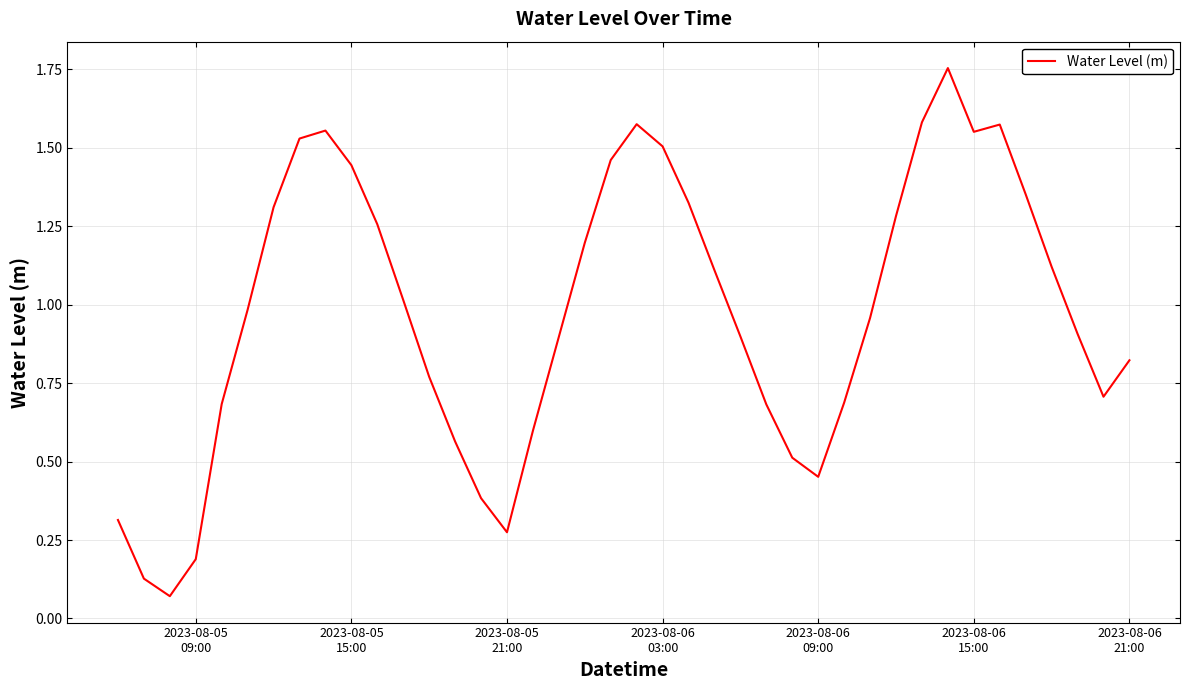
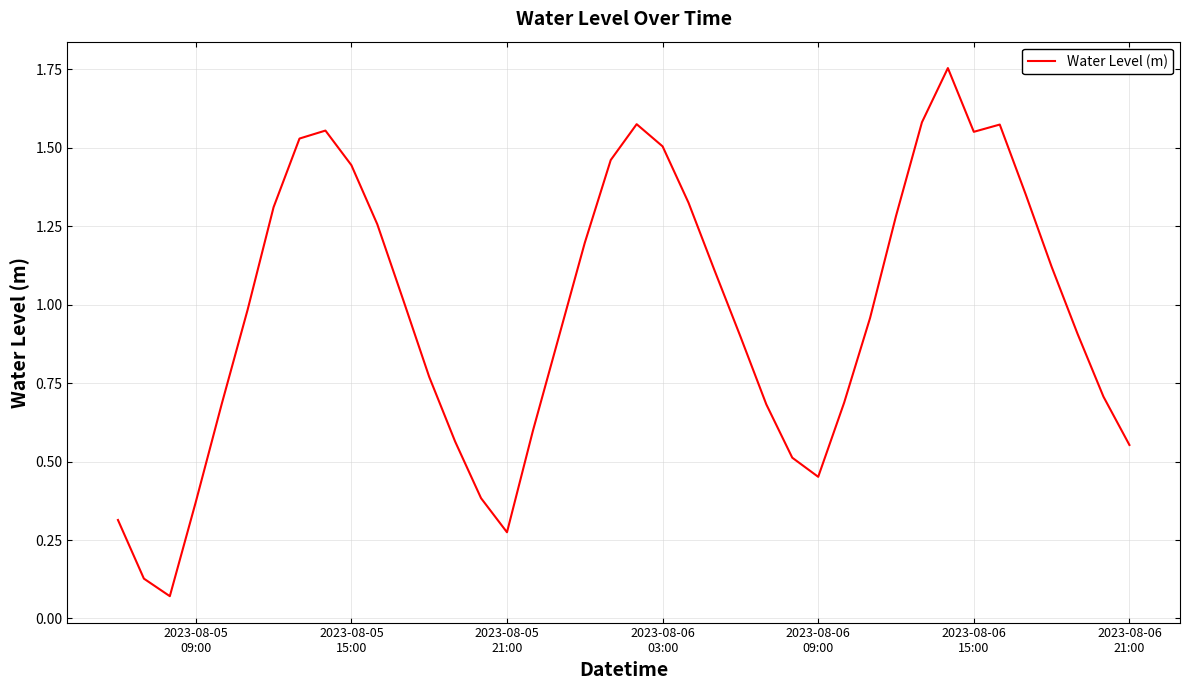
2023-08-05 09:00: 0.19 -> 0.37
2023-08-06 21:00: 0.82 -> 0.55
